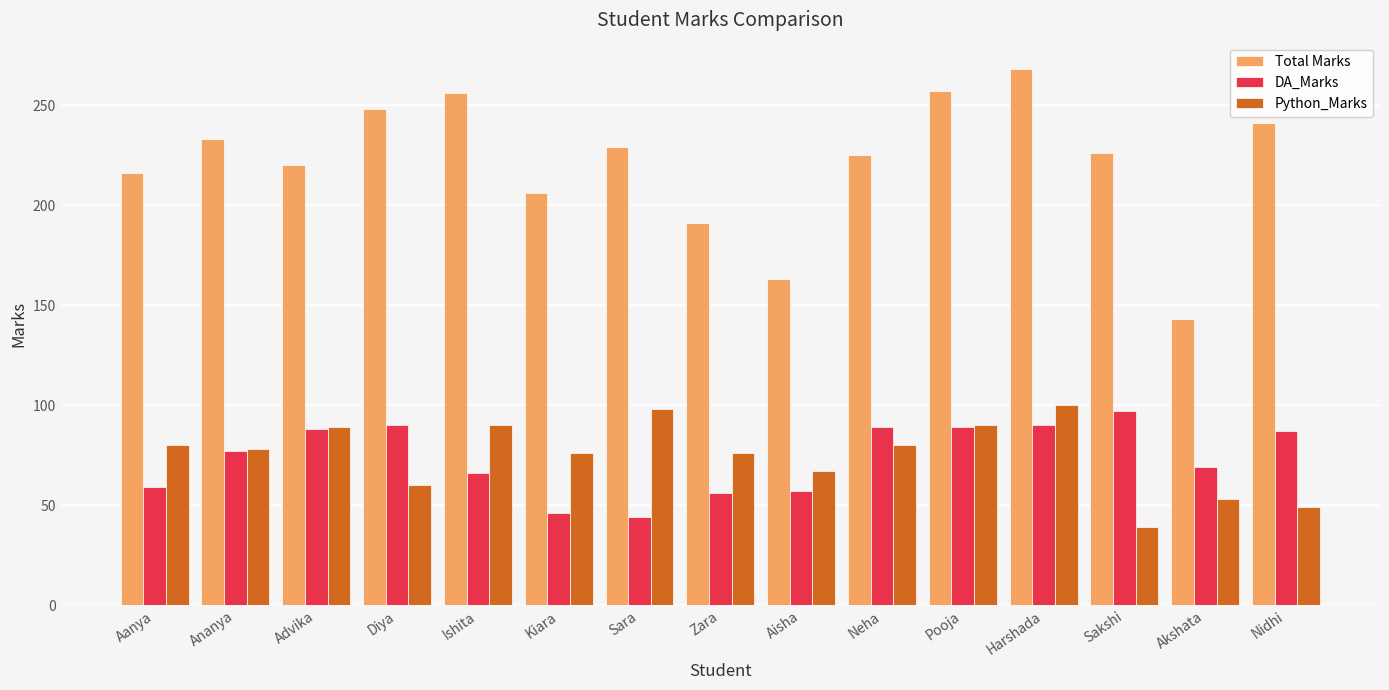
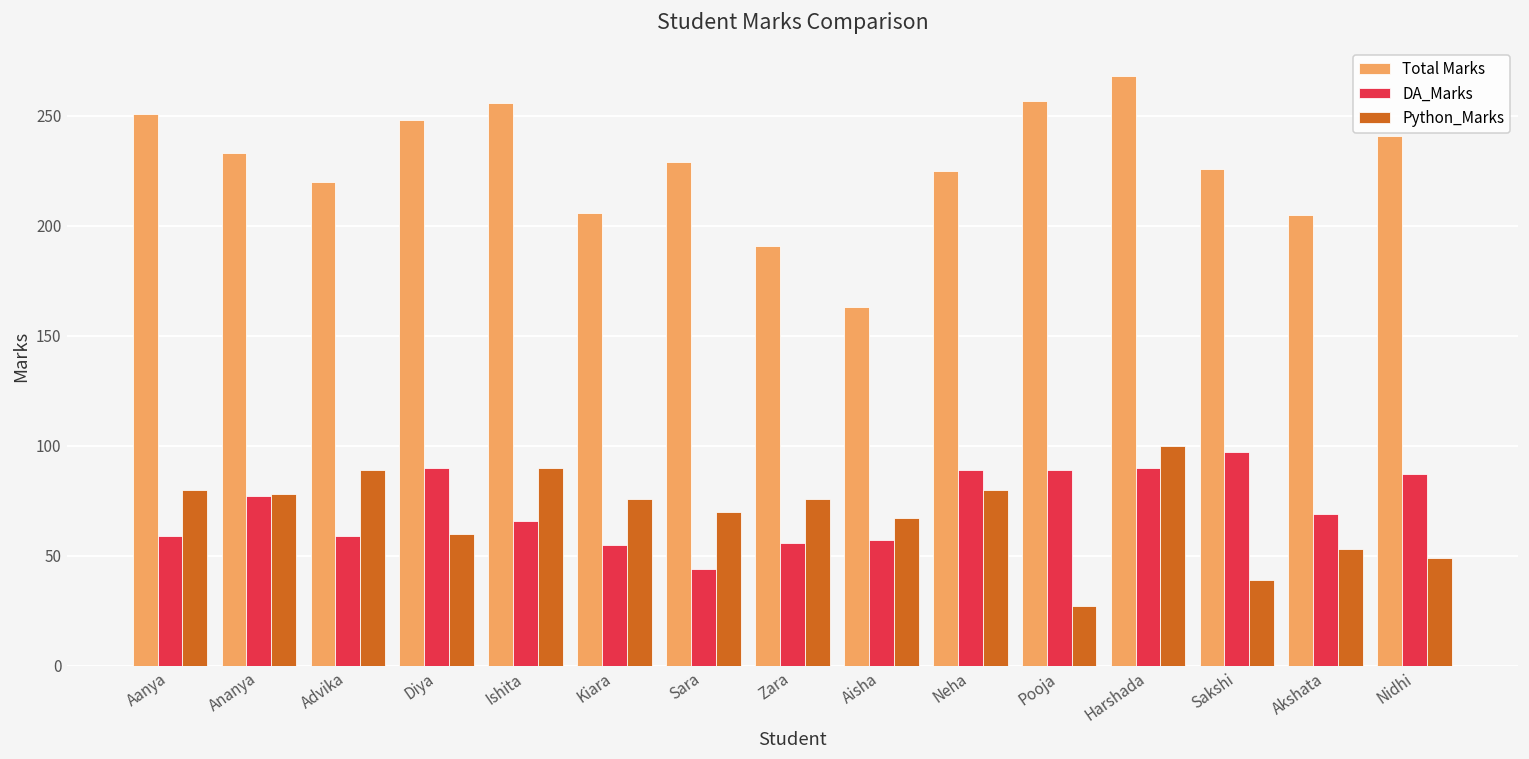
Total Marks, Aanya: 216 -> 251
DA_Marks, Advika: 88 -> 59
DA_Marks, Kiara: 46 -> 55
Python_Marks, Sara: 98 -> 70
Python_Marks, Pooja: 90 -> 27
Total Marks, Akshata: 143 -> 205
